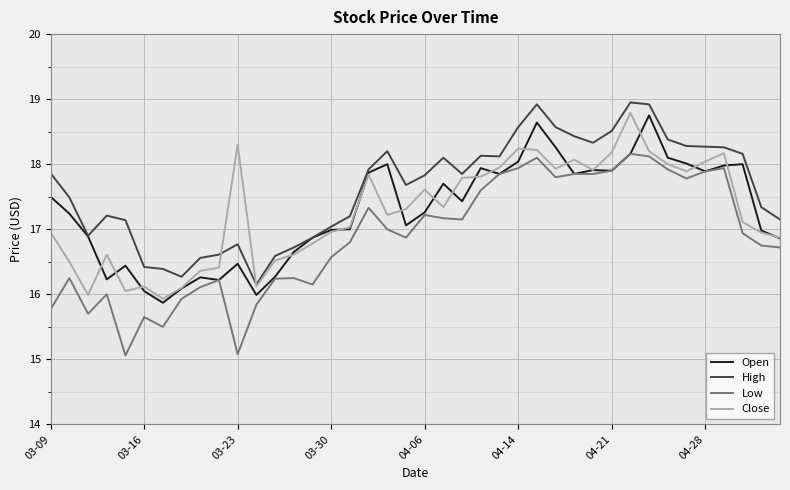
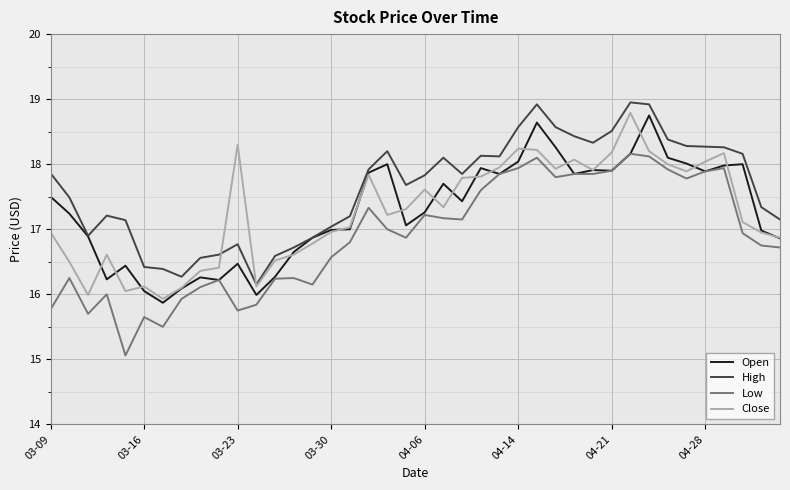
Low, 03-23: 15.1 -> 15.8
